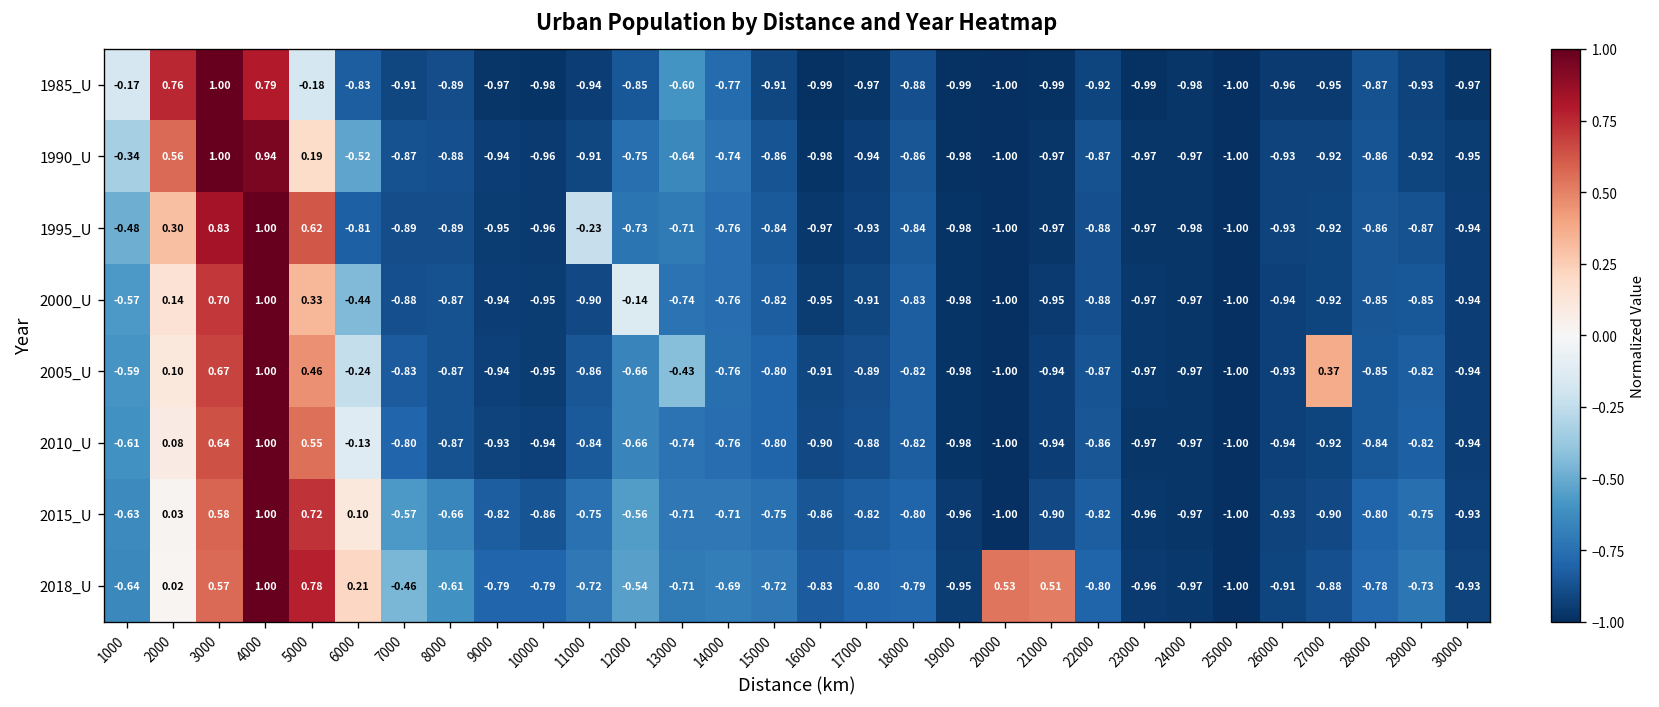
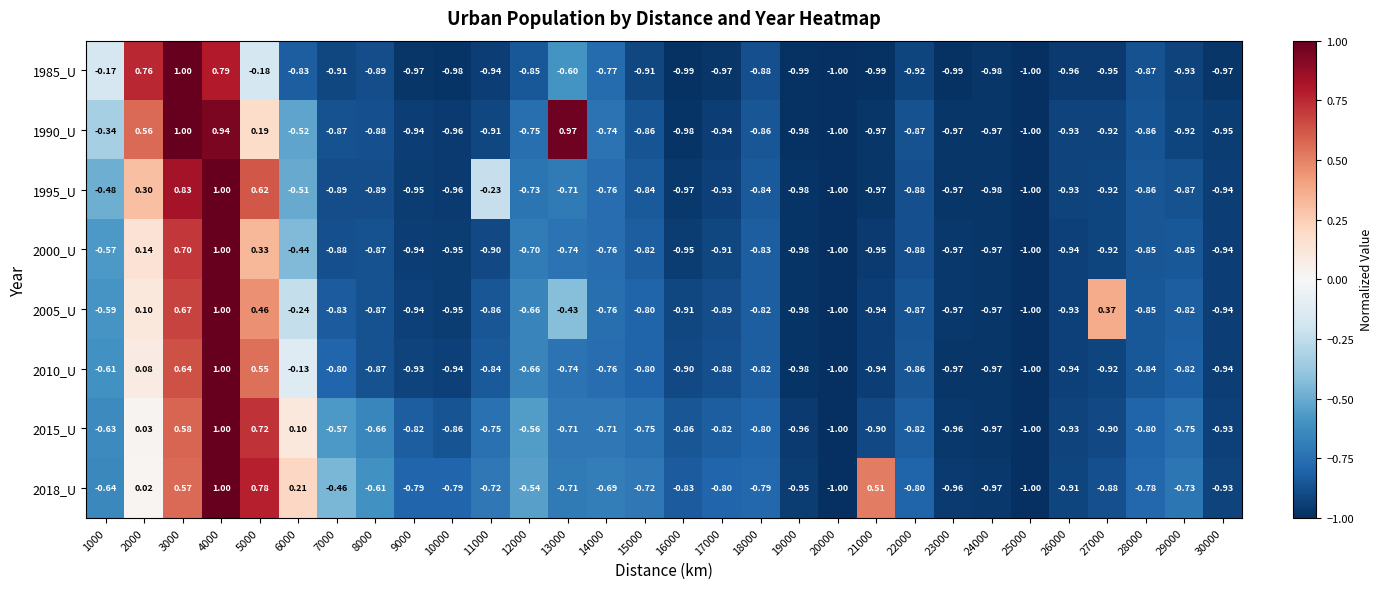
1990_U, 13000: -0.64 -> 0.97
1995_U, 6000: -0.81 -> -0.51
2000_U, 12000: -0.14 -> -0.70
2018_U, 20000: 0.53 -> -1.00
